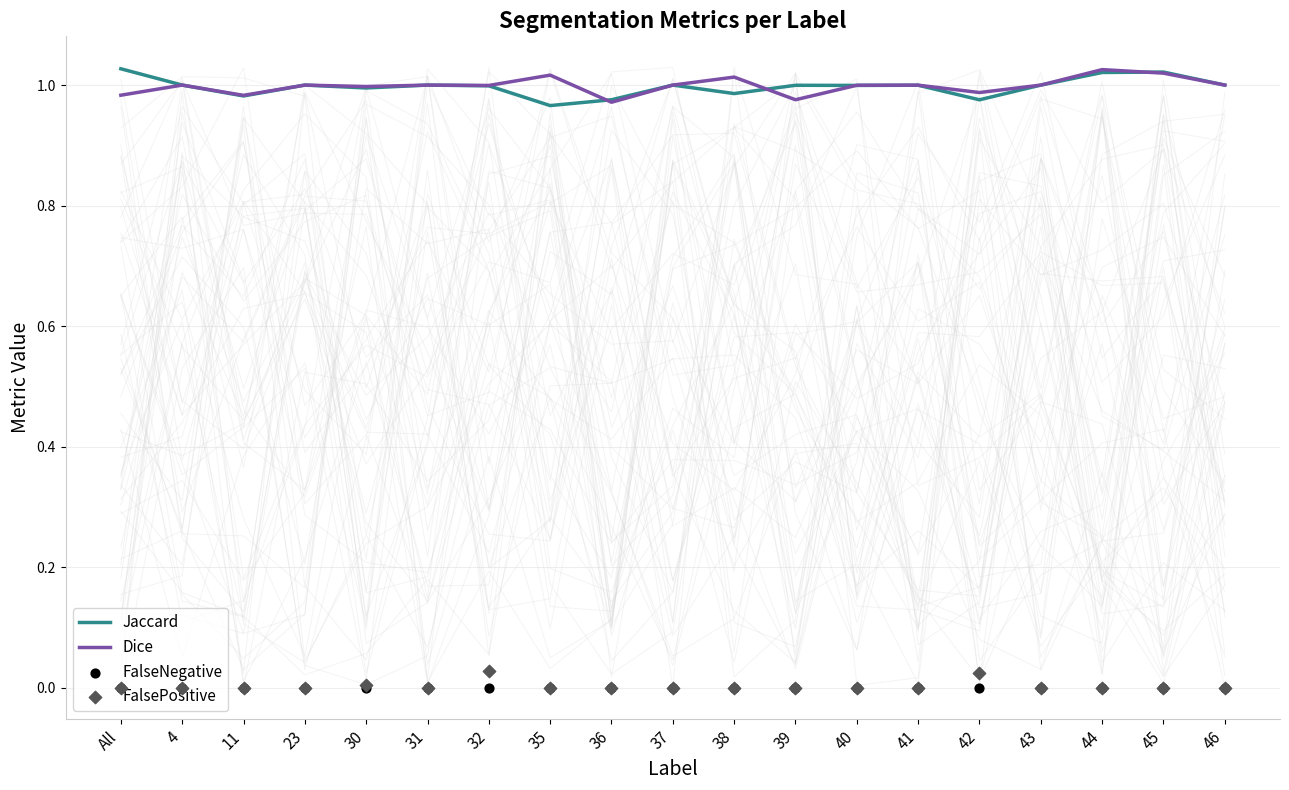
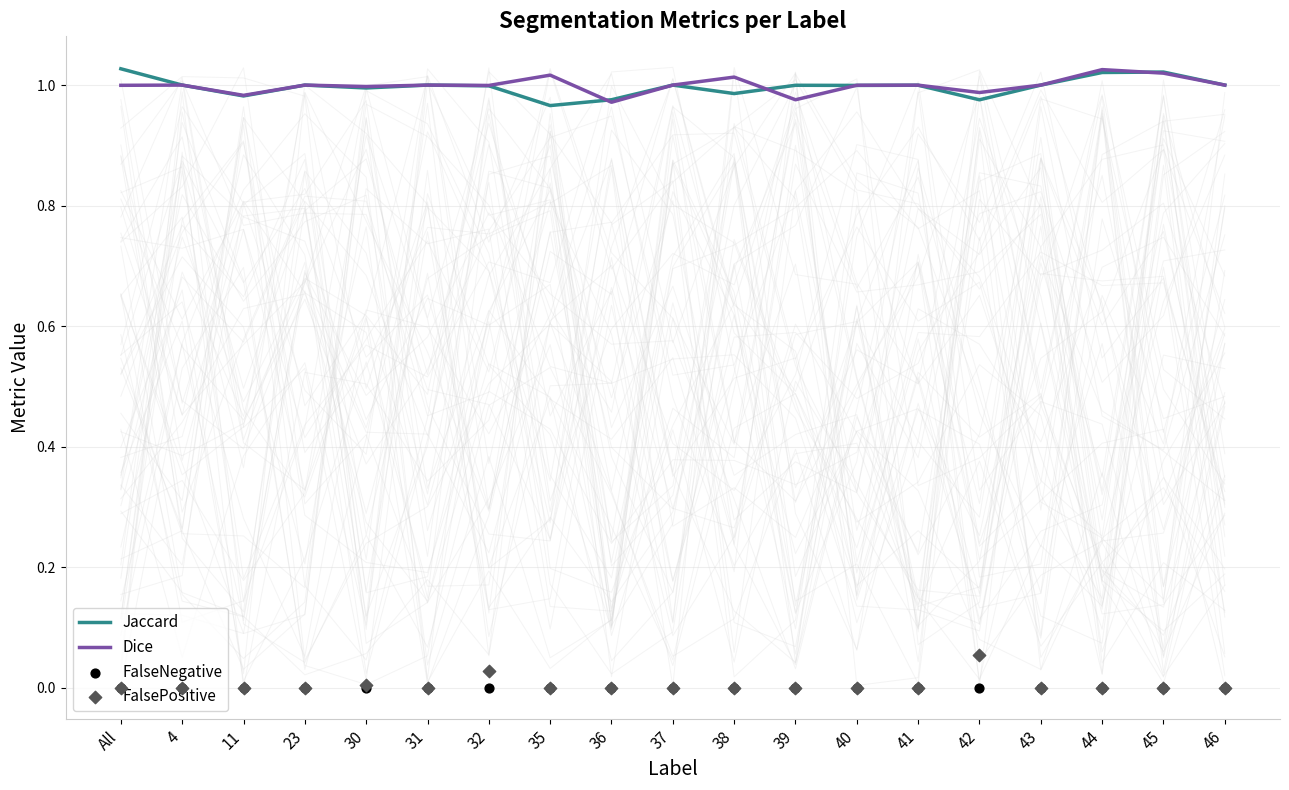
Dice, All: 0.98 -> 1.00
FalsePositive, 42: 0.02 -> 0.05
